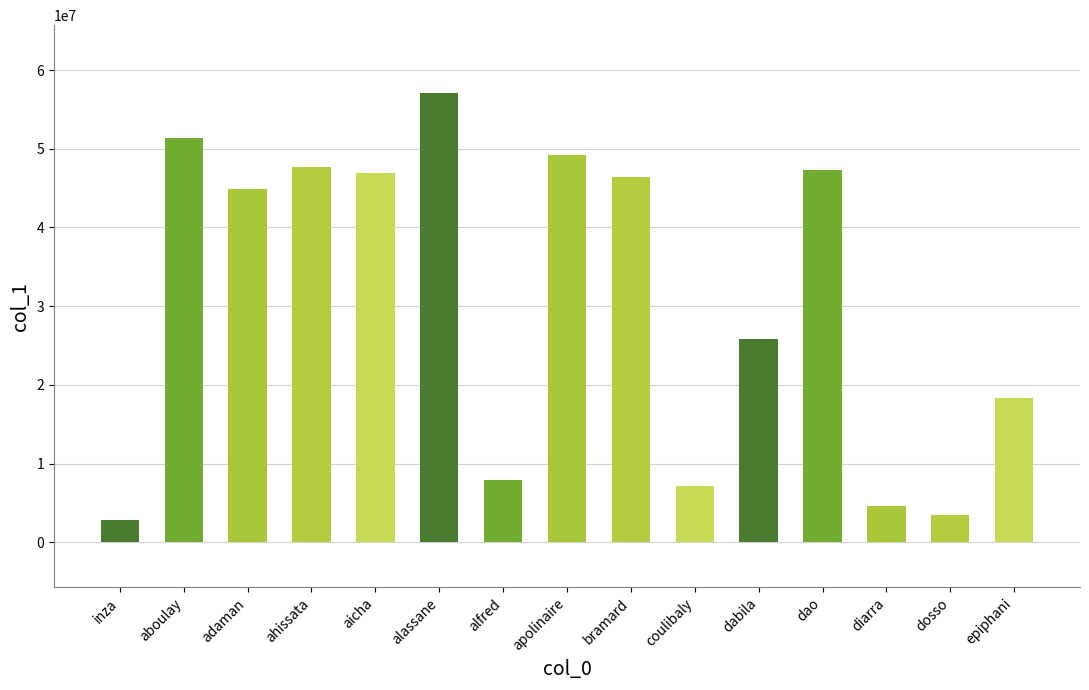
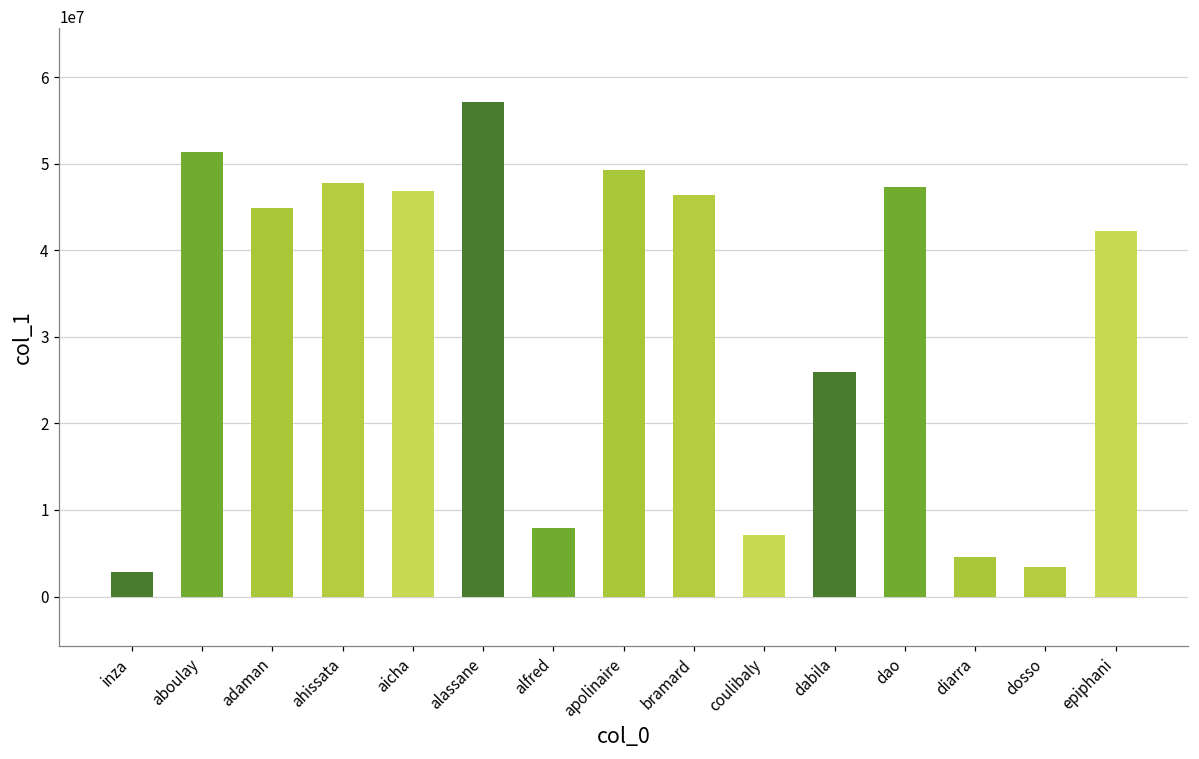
epiphani: 18000000 -> 42000000
